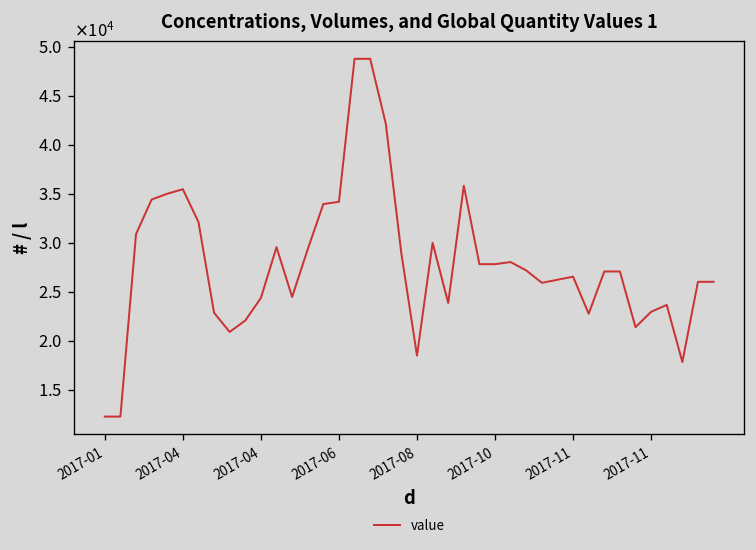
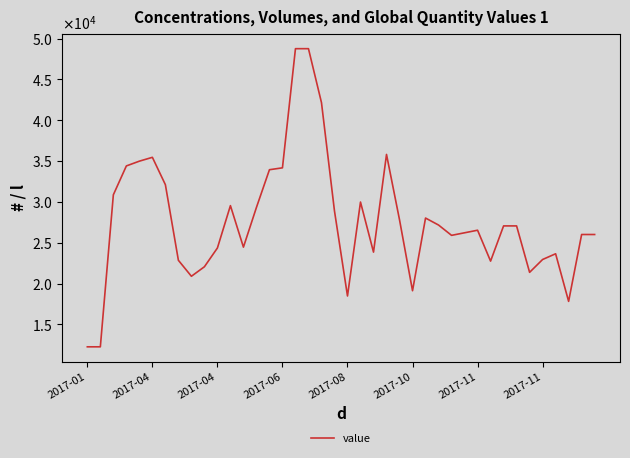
2017-10: 28000 -> 19000
